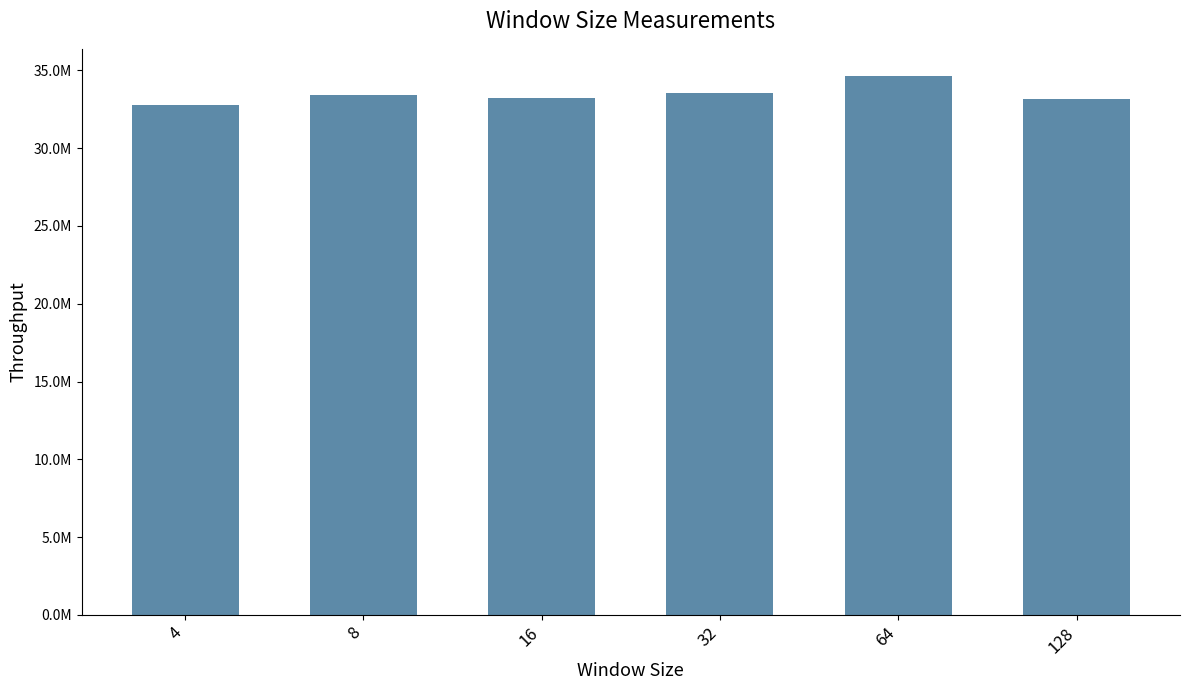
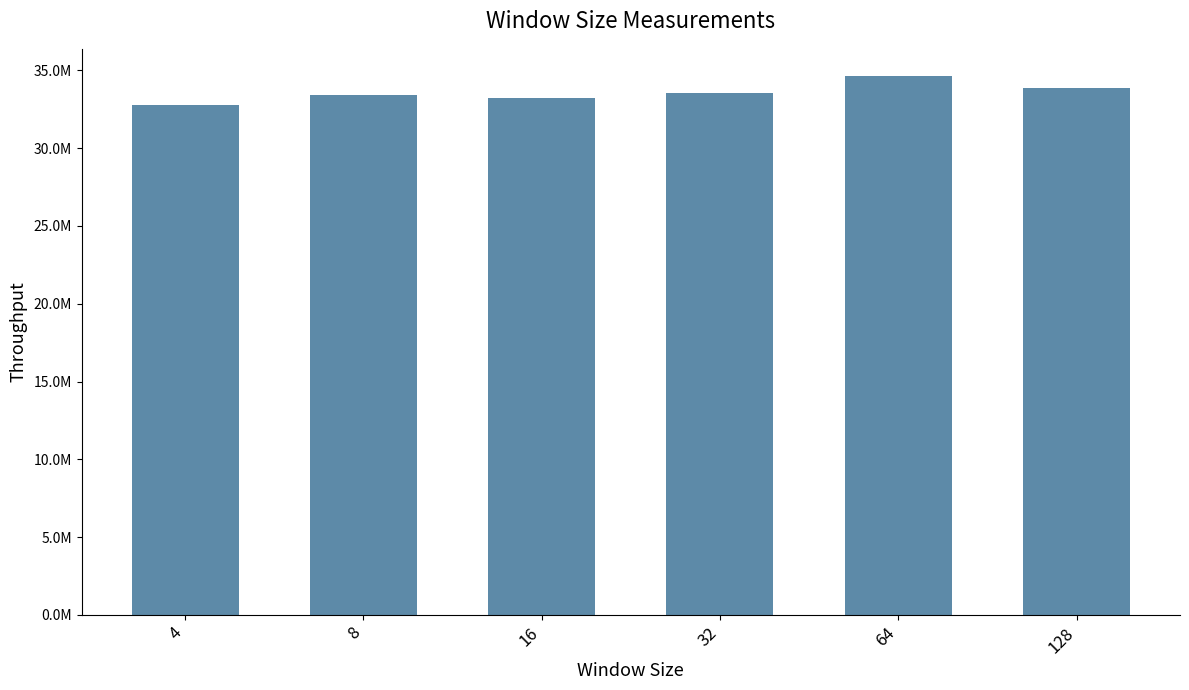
128: 33100000 -> 33800000
